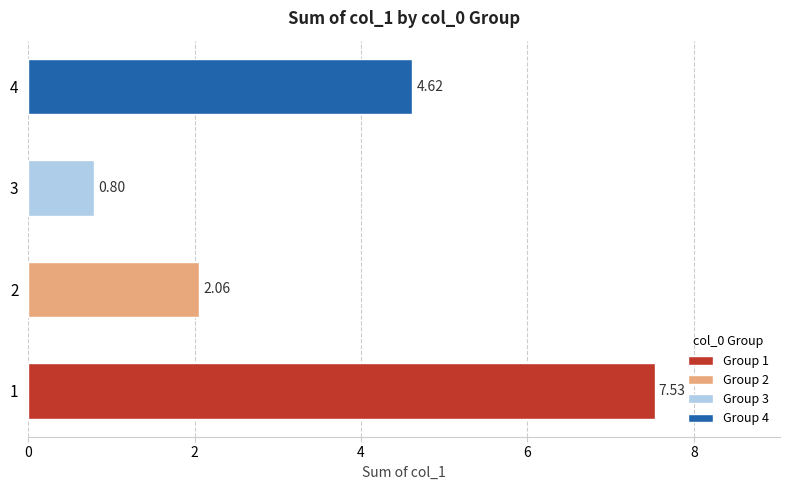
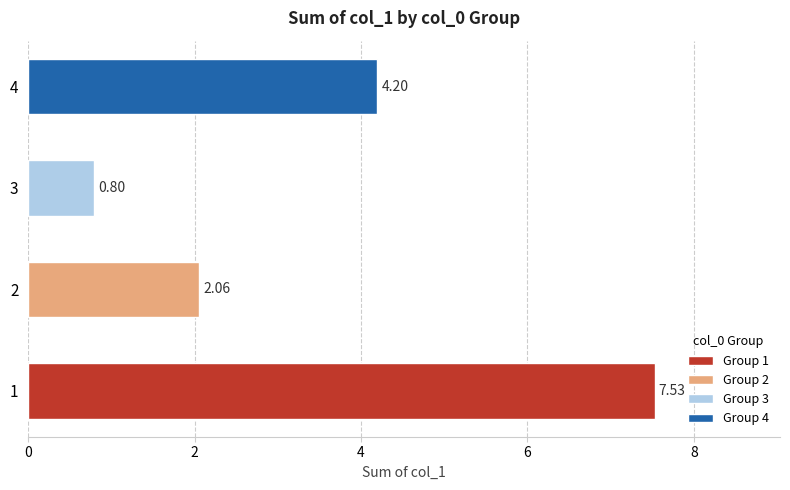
4: 4.62 -> 4.20
